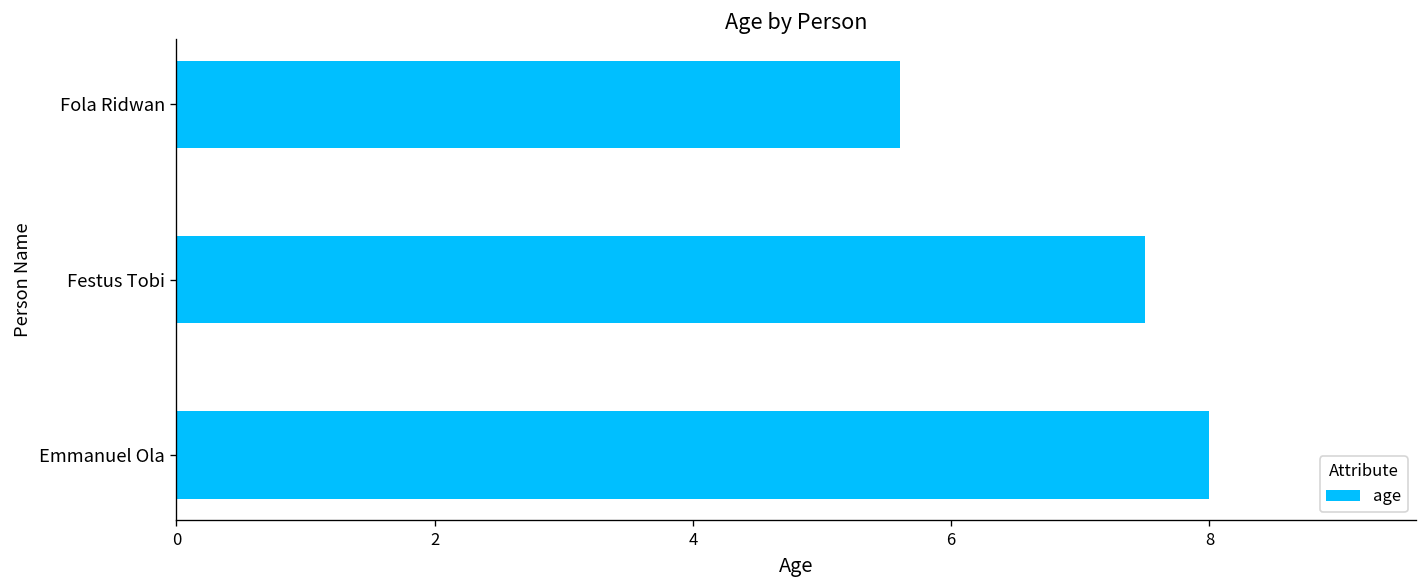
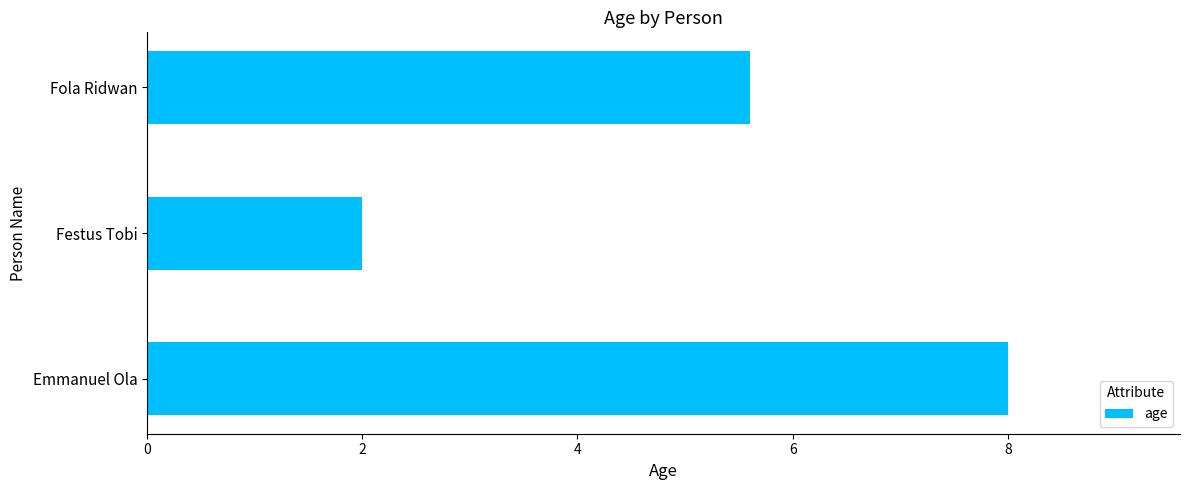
Festus Tobi: 7.5 -> 2.0
